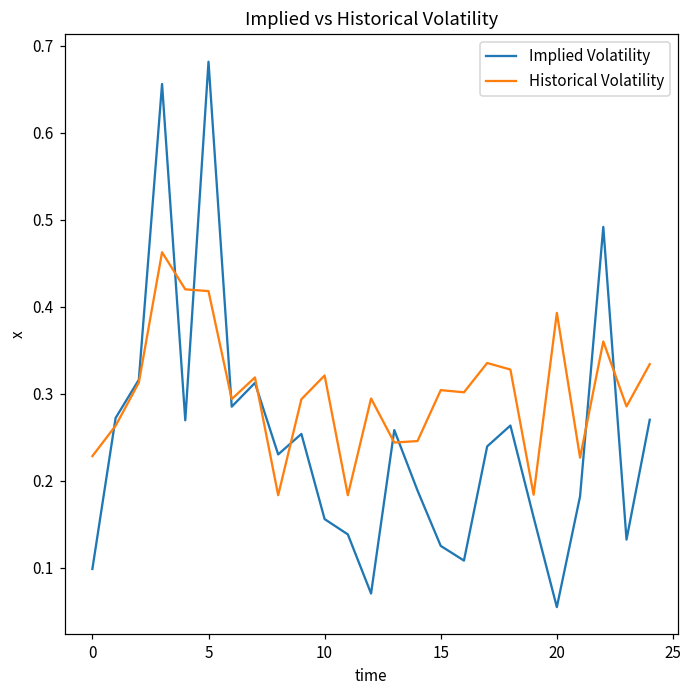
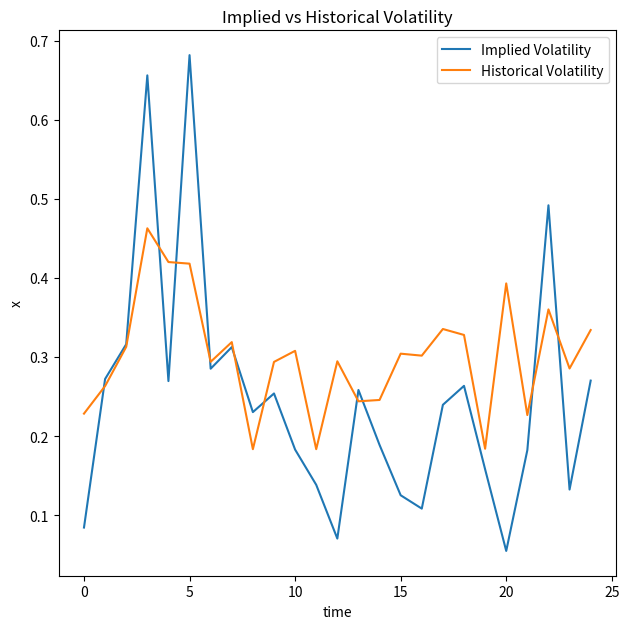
Implied Volatility, 0: 0.10 -> 0.08
Implied Volatility, 10: 0.16 -> 0.18
Historical Volatility, 10: 0.32 -> 0.31
